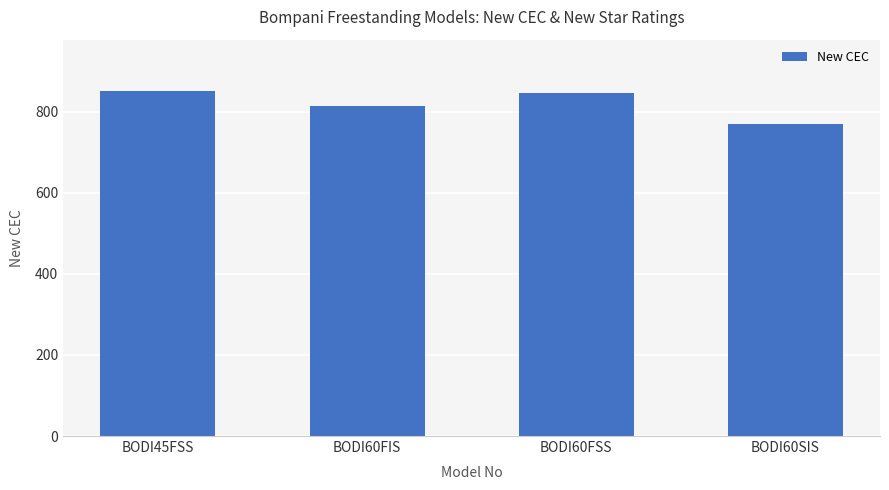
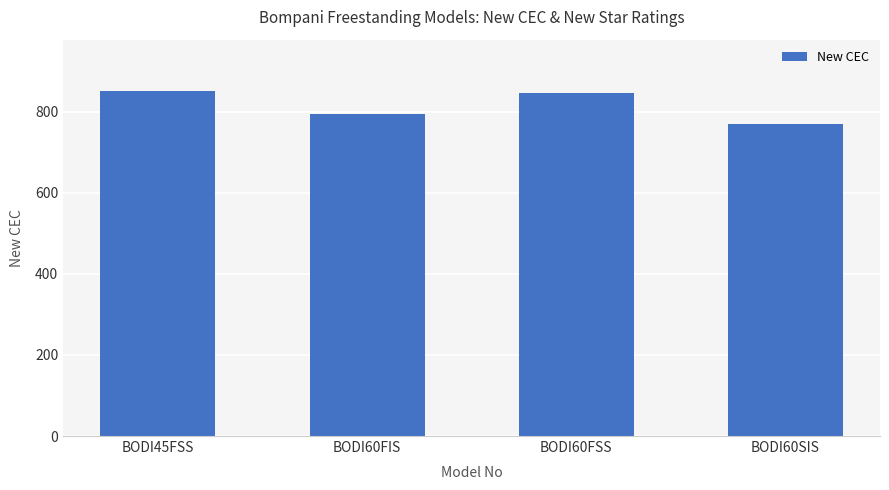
BODI60FIS: 820 -> 790
